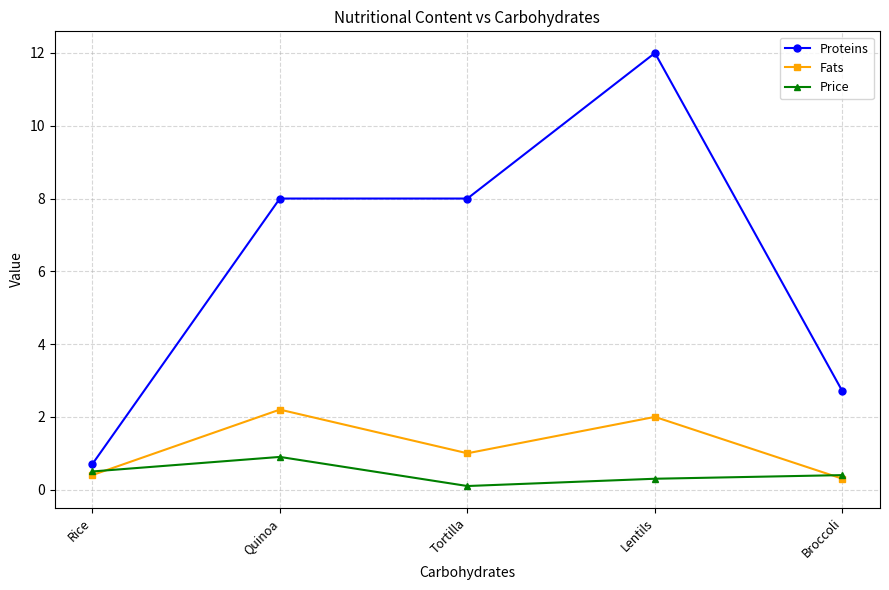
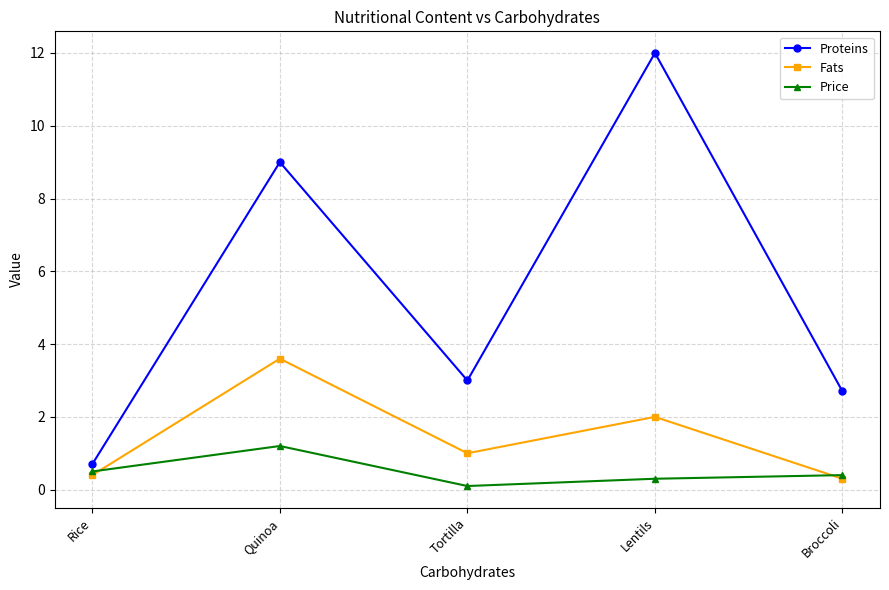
Proteins, Quinoa: 8 -> 9
Fats, Quinoa: 2.2 -> 3.6
Price, Quinoa: 0.9 -> 1.2
Proteins, Tortilla: 8 -> 3
